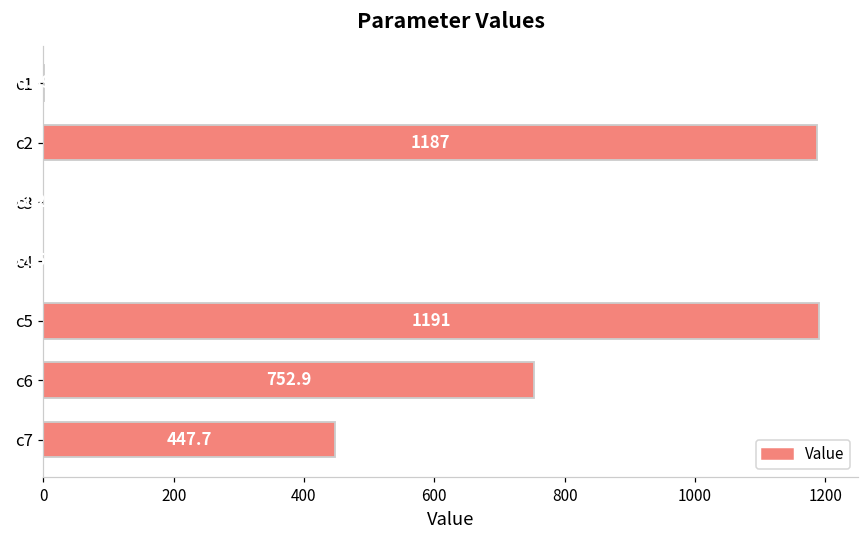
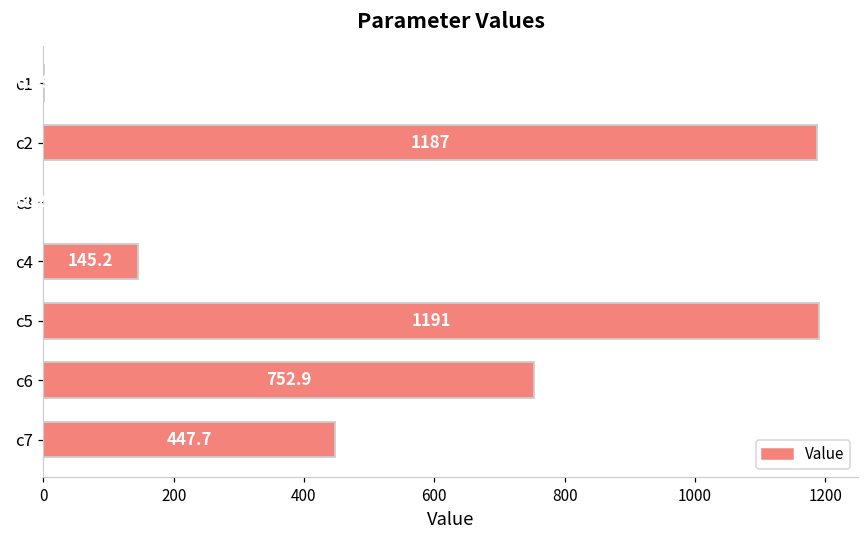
c4: 0 -> 150
